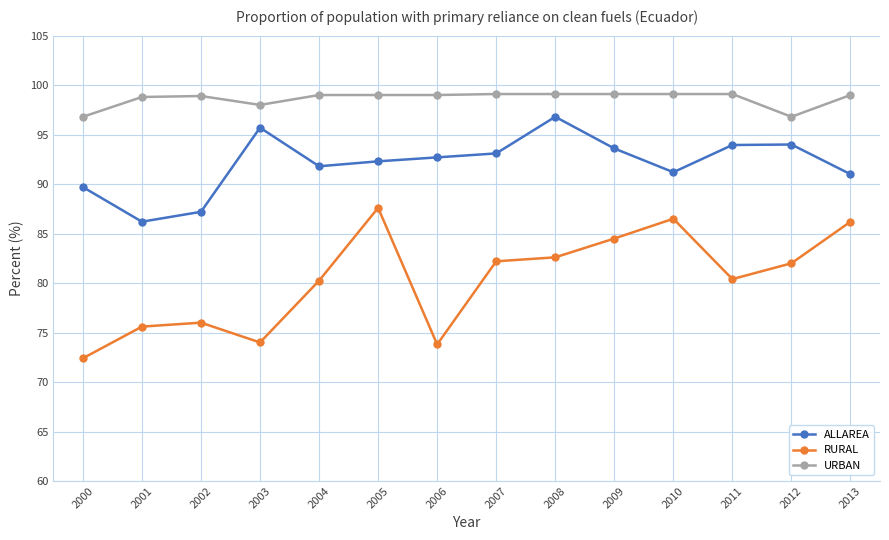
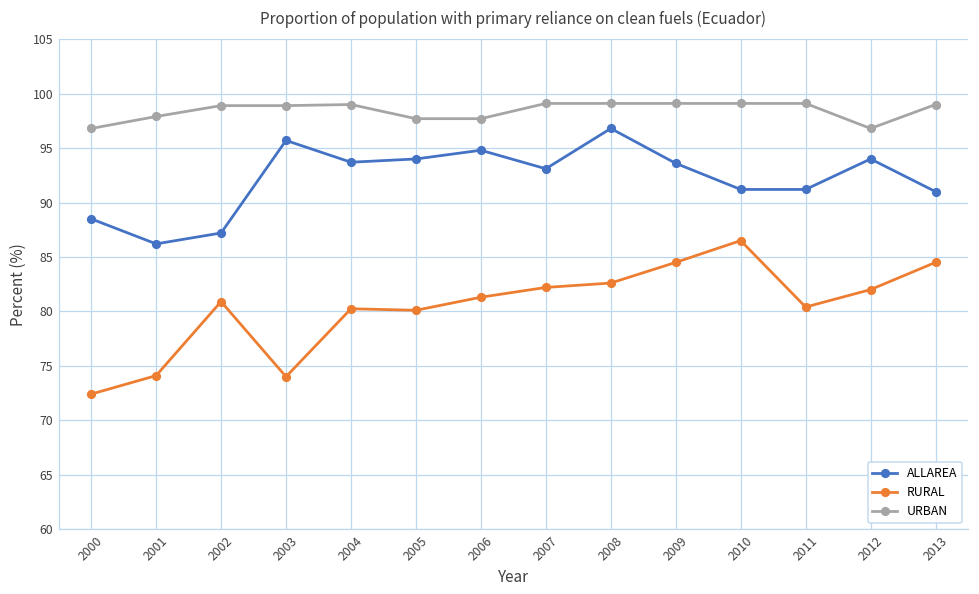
ALLAREA, 2000: 90 -> 89
RURAL, 2001: 76 -> 74
URBAN, 2001: 99 -> 98
RURAL, 2002: 76 -> 81
URBAN, 2003: 98 -> 99
ALLAREA, 2004: 92 -> 94
ALLAREA, 2005: 92 -> 94
RURAL, 2005: 88 -> 80
URBAN, 2005: 99 -> 98
ALLAREA, 2006: 93 -> 95
RURAL, 2006: 74 -> 81
URBAN, 2006: 99 -> 98
ALLAREA, 2011: 94 -> 91
RURAL, 2013: 86 -> 85
